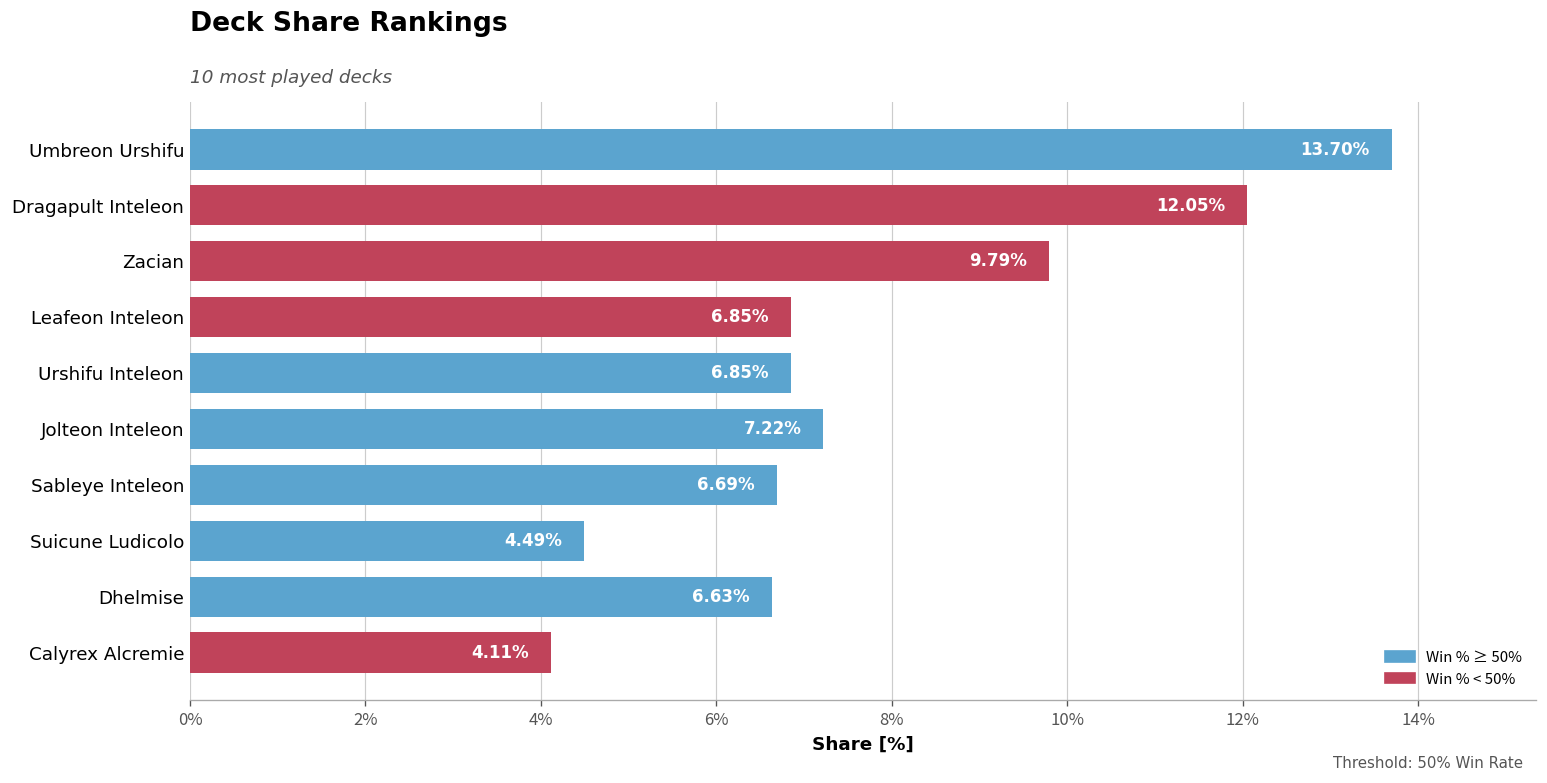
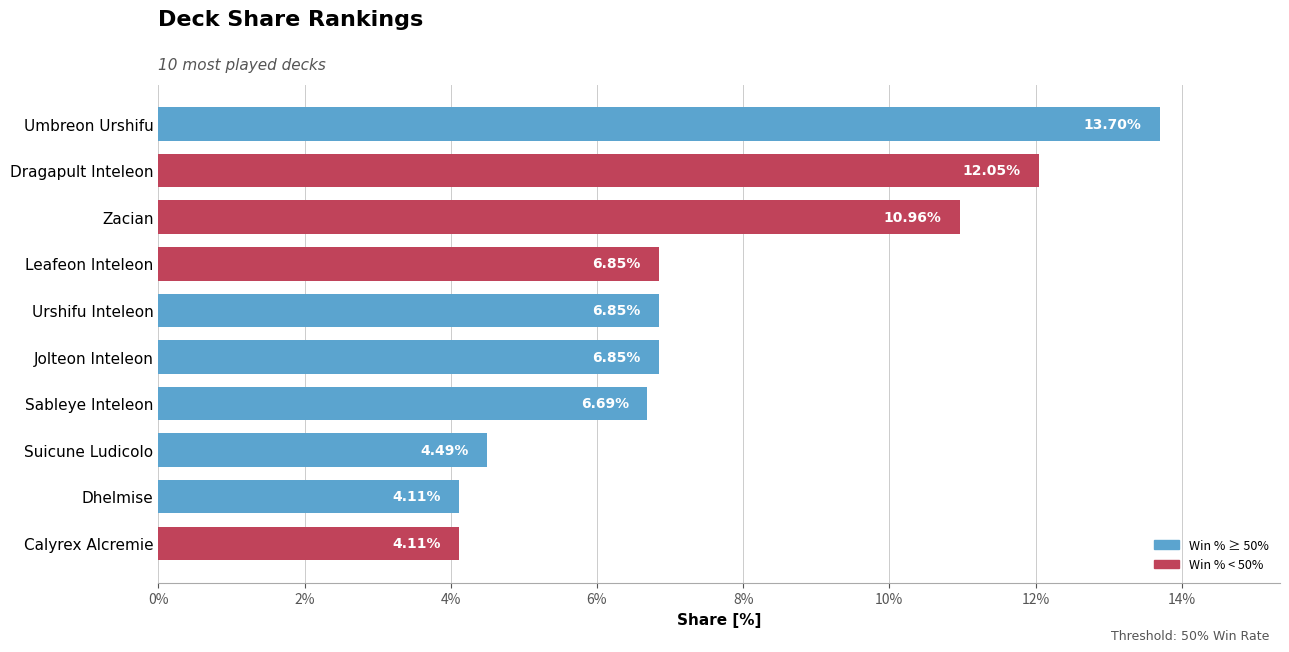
Zacian: 9.79% -> 10.96%
Jolteon Inteleon: 7.22% -> 6.85%
Dhelmise: 6.63% -> 4.11%
